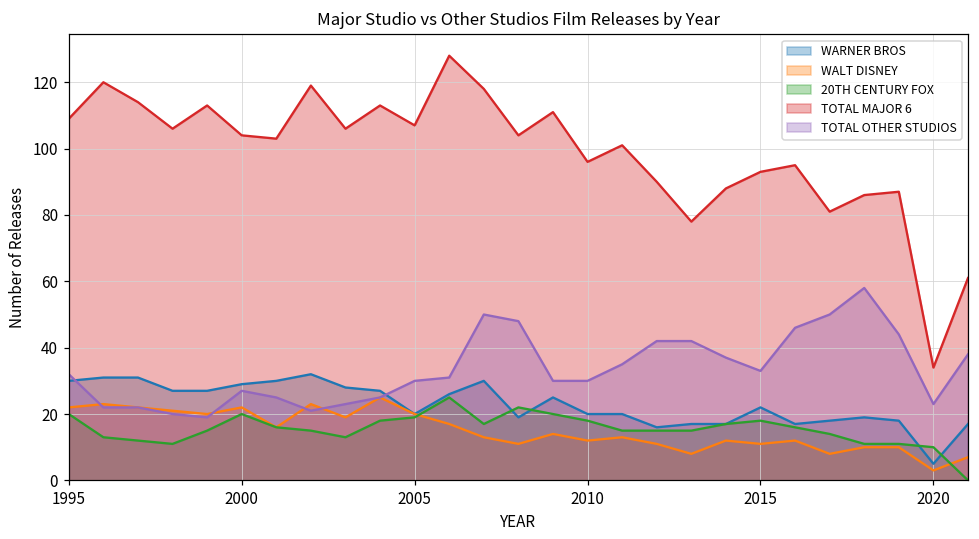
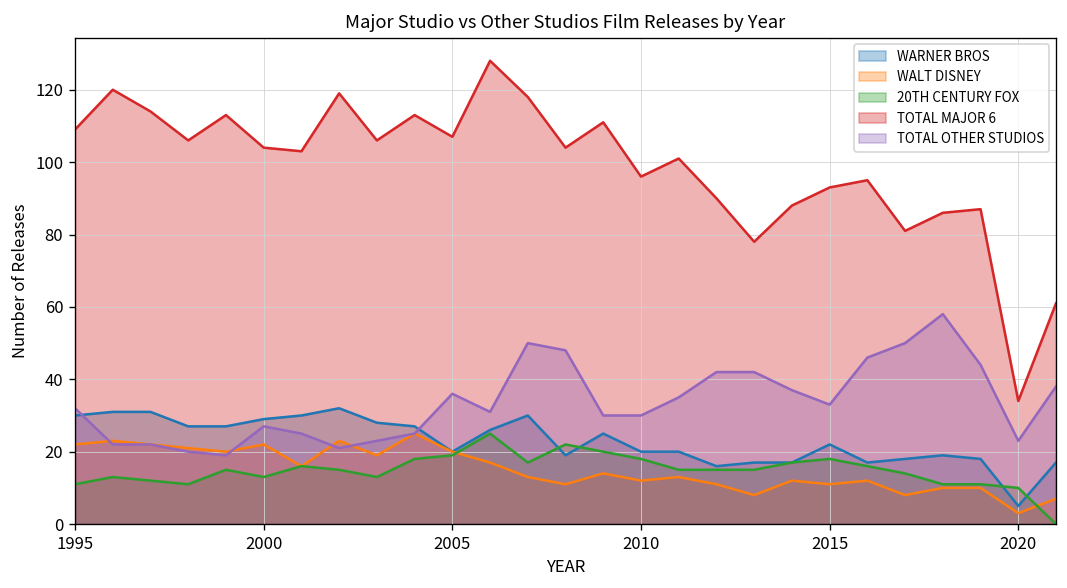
20TH CENTURY FOX, 1995: 20 -> 11
20TH CENTURY FOX, 2000: 20 -> 13
TOTAL OTHER STUDIOS, 2005: 30 -> 36
